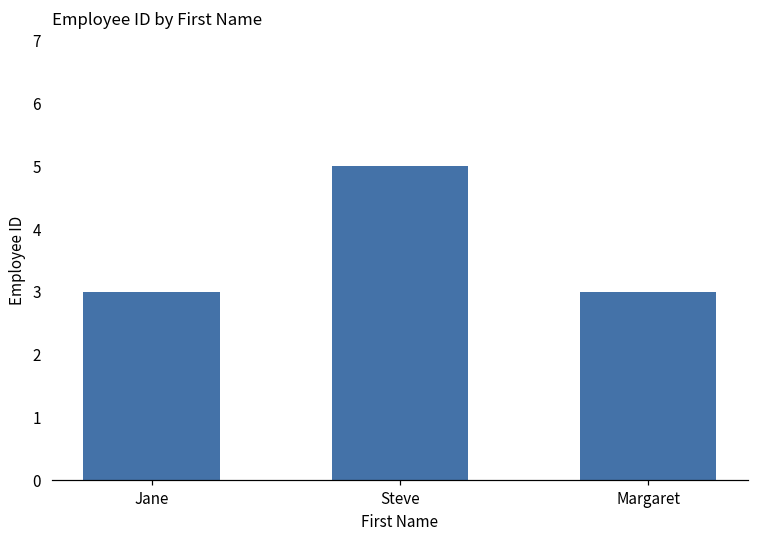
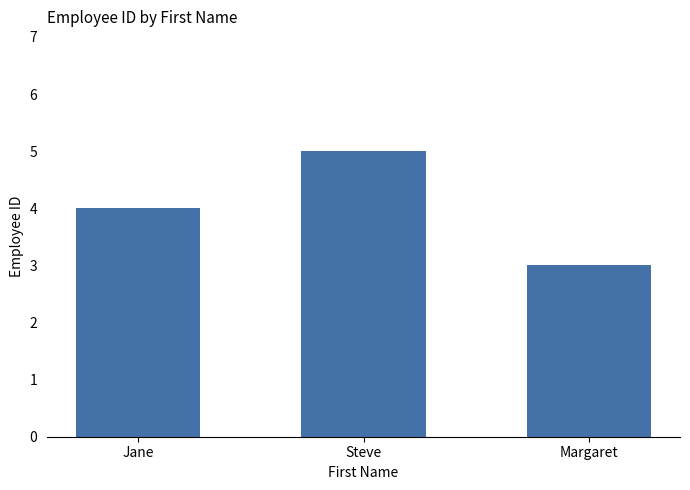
Jane: 3 -> 4
